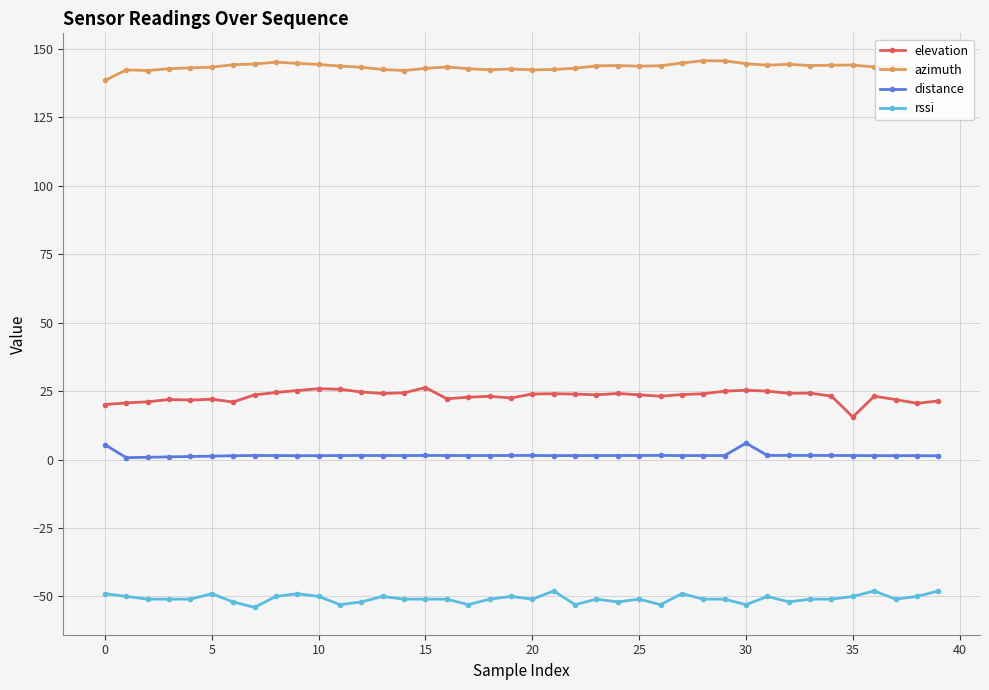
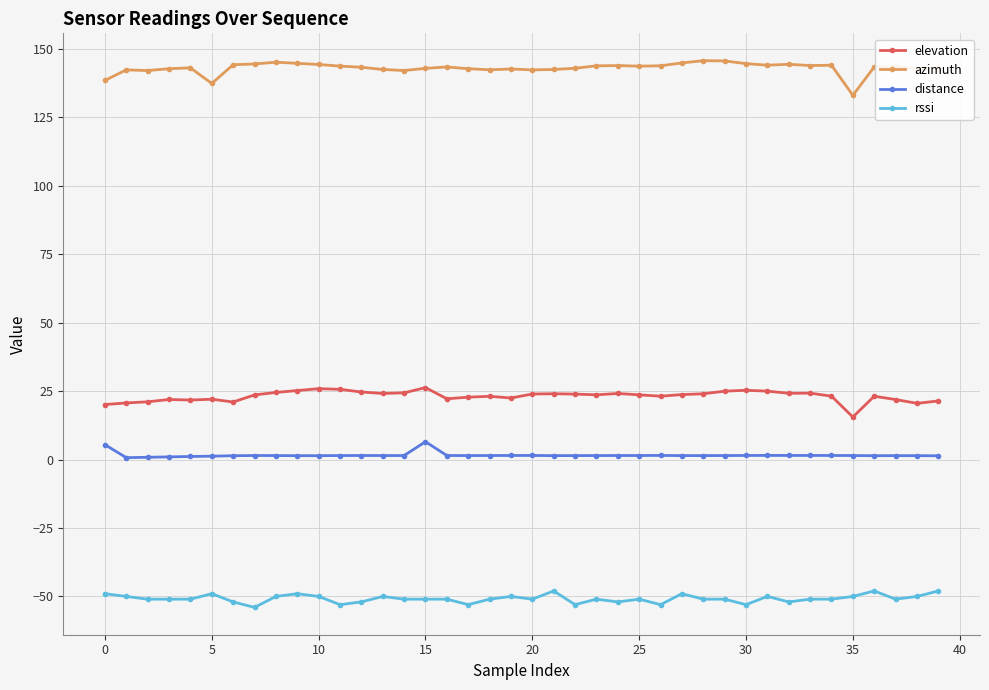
azimuth, 5: 143 -> 137
distance, 15: 1 -> 6
distance, 30: 6 -> 1
azimuth, 35: 144 -> 133
